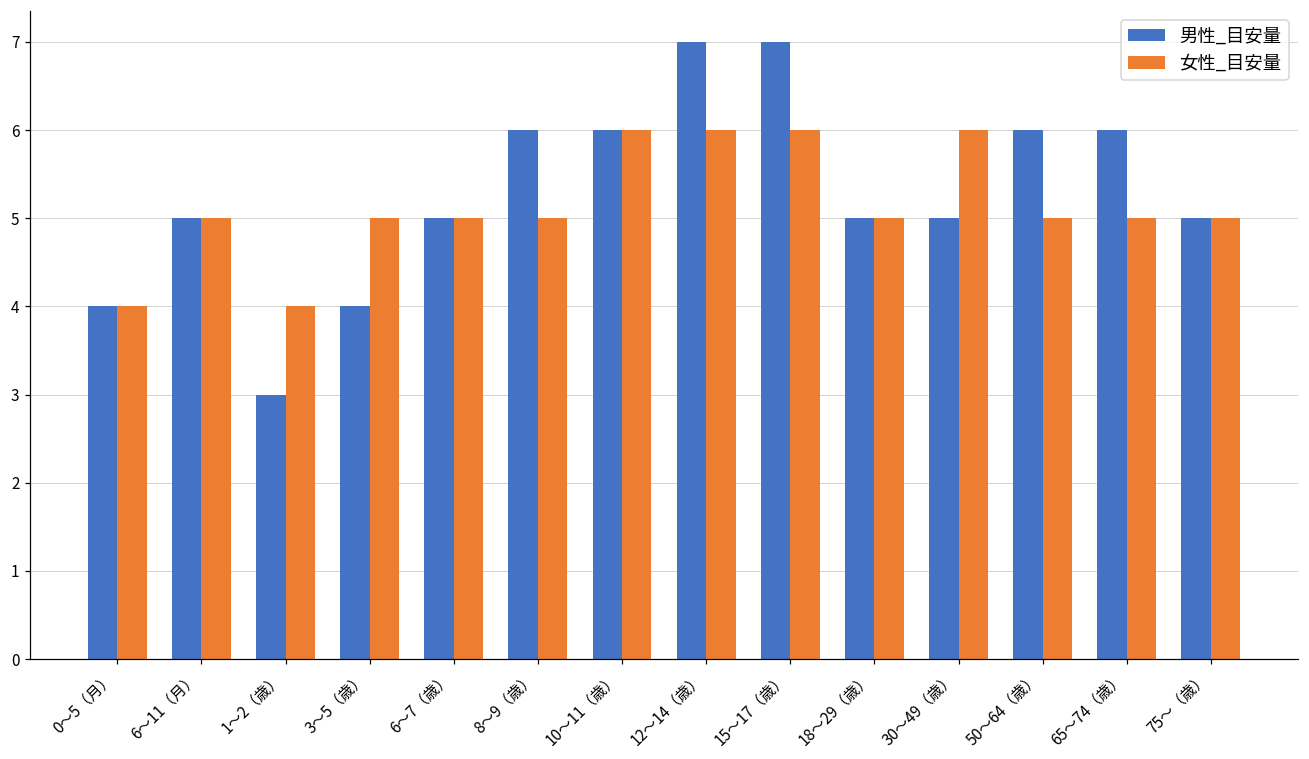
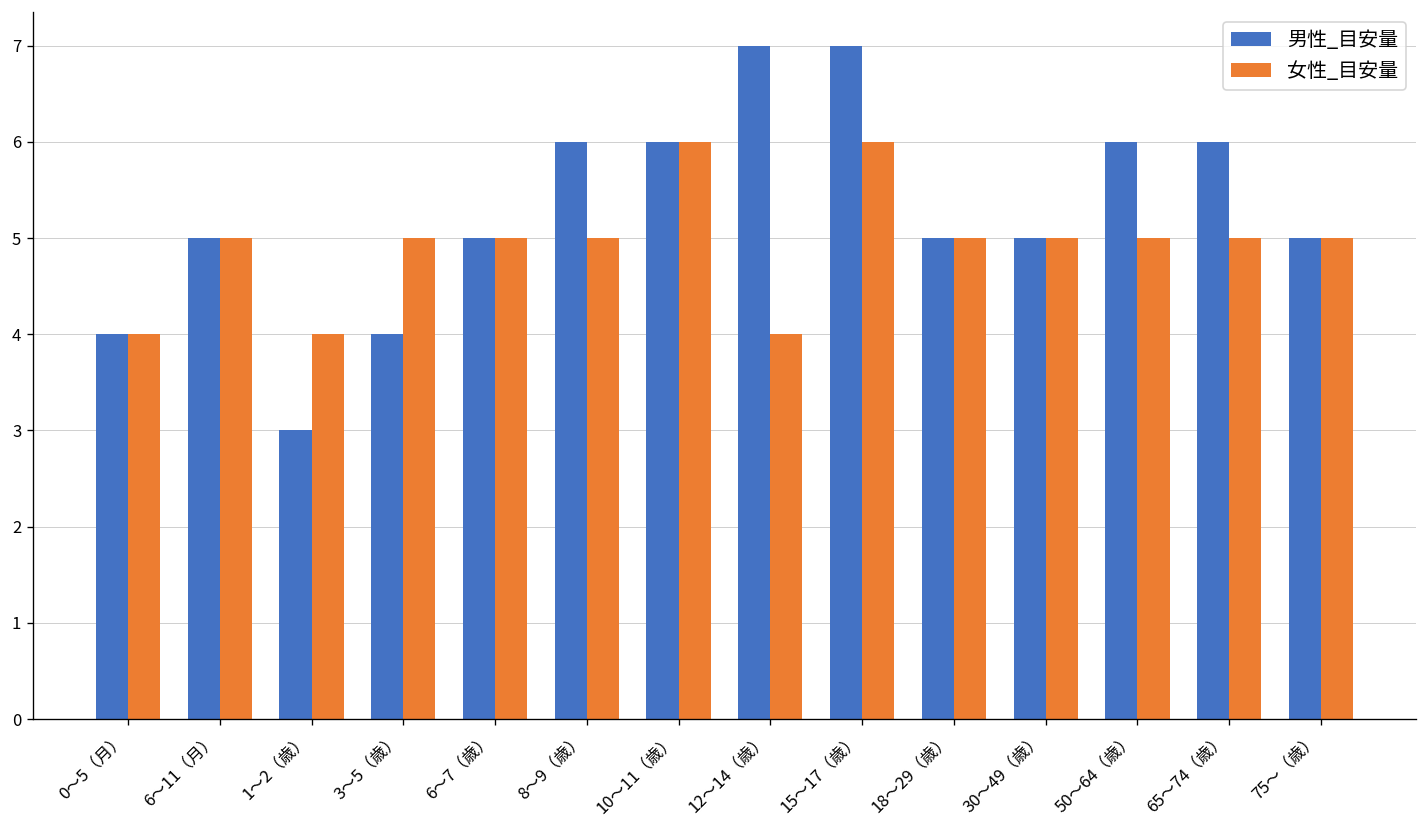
女性_目安量, 12〜14（歳）: 6 -> 4
女性_目安量, 30〜49（歳）: 6 -> 5
